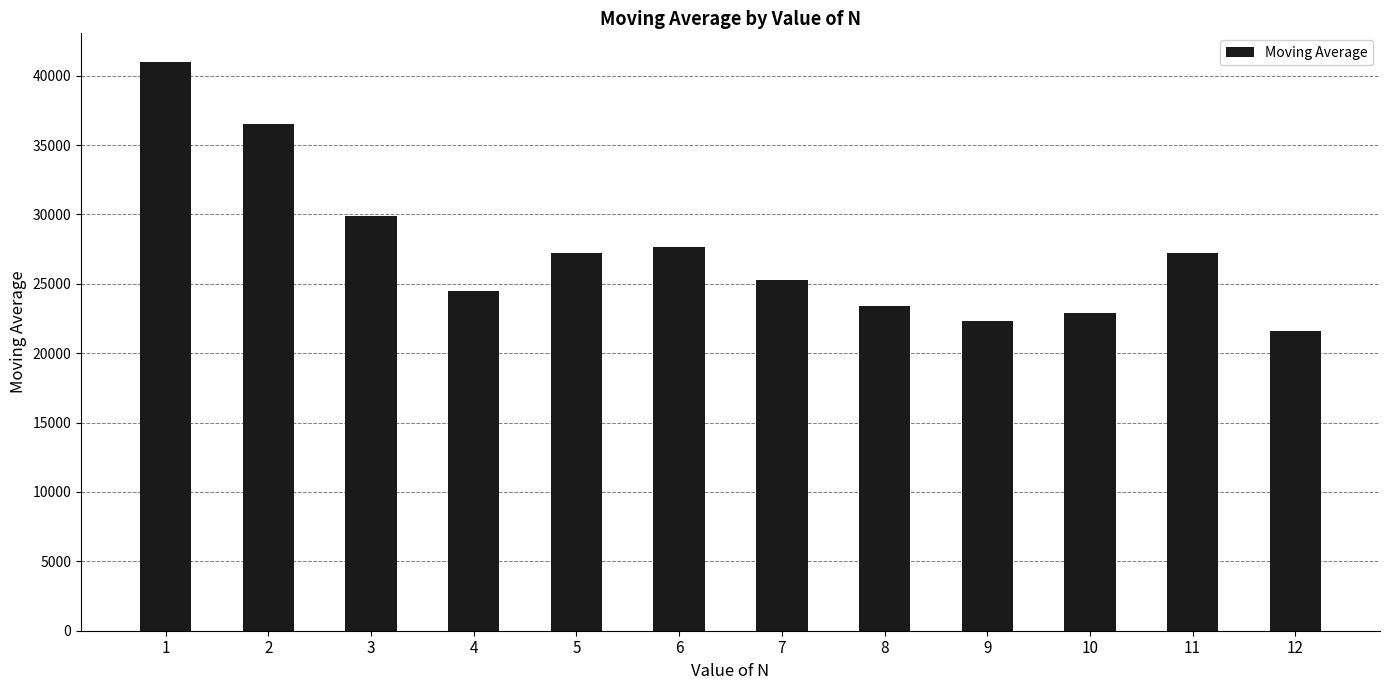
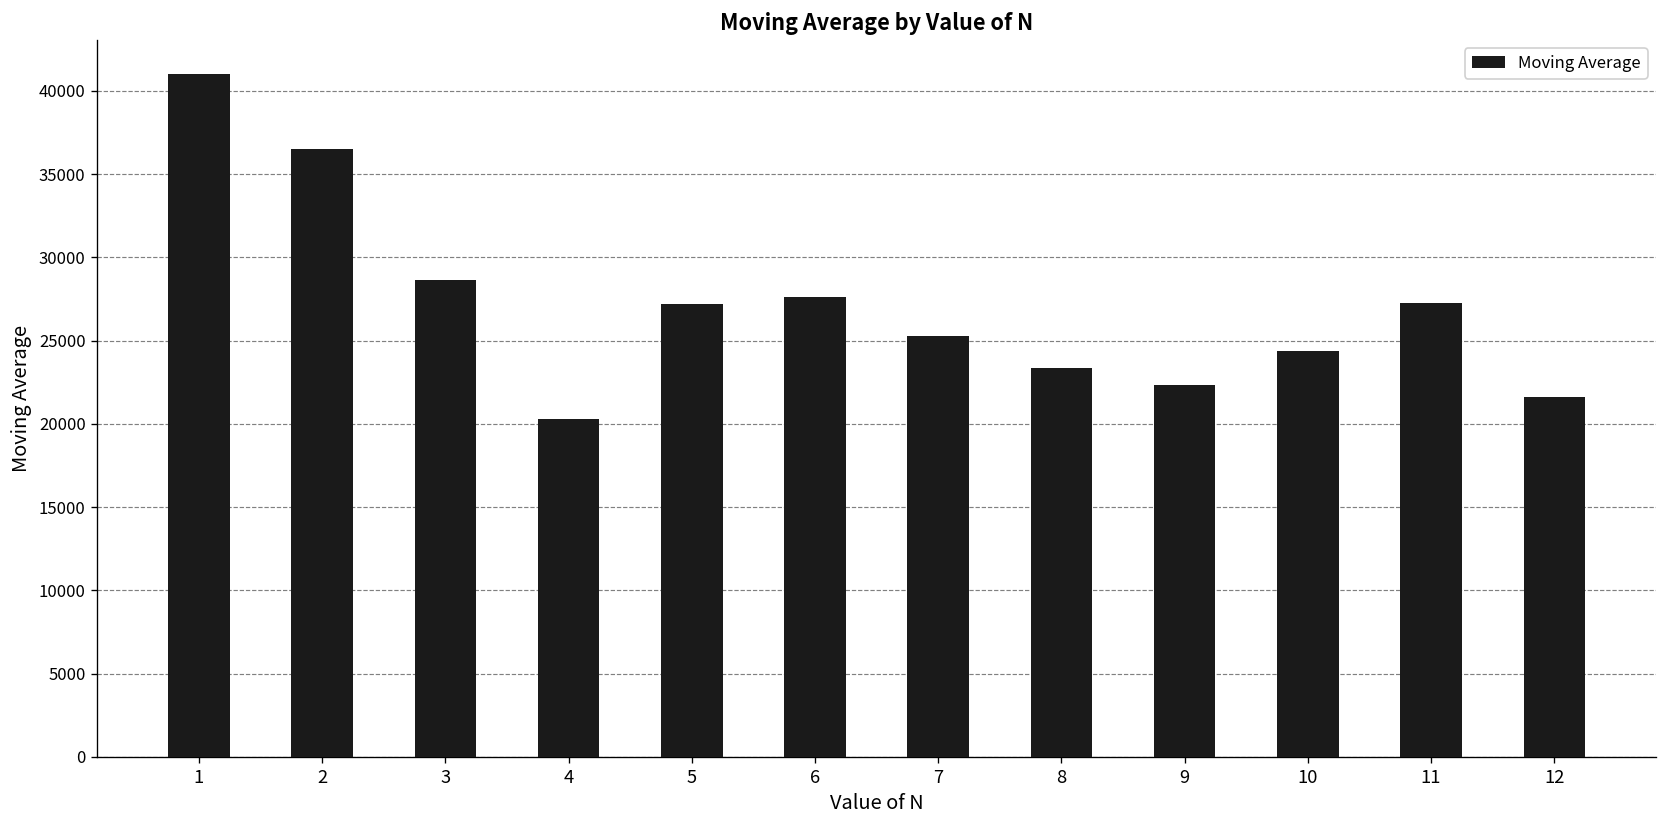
3: 29900 -> 28700
4: 24500 -> 20300
10: 22900 -> 24400
